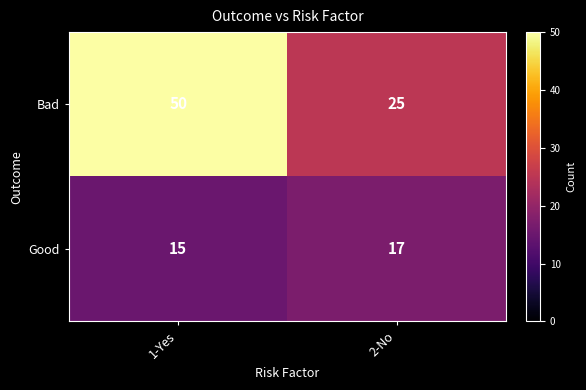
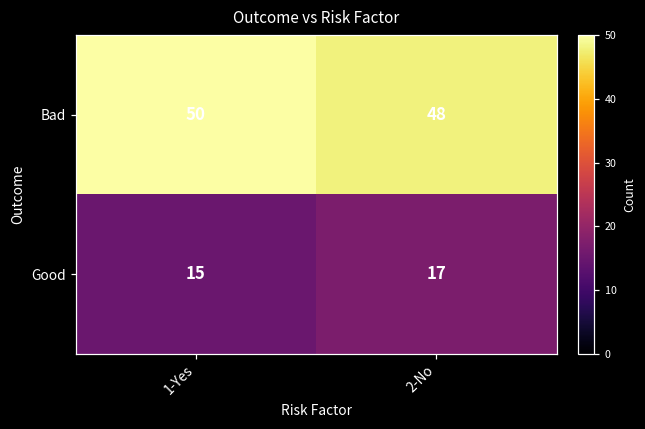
Bad, 2-No: 25 -> 48
